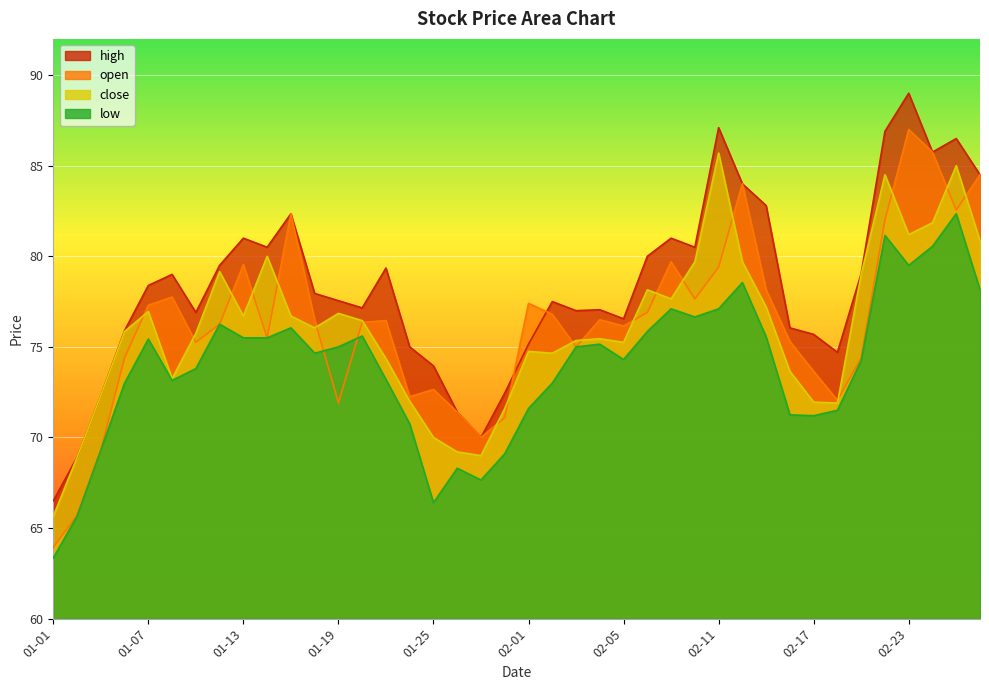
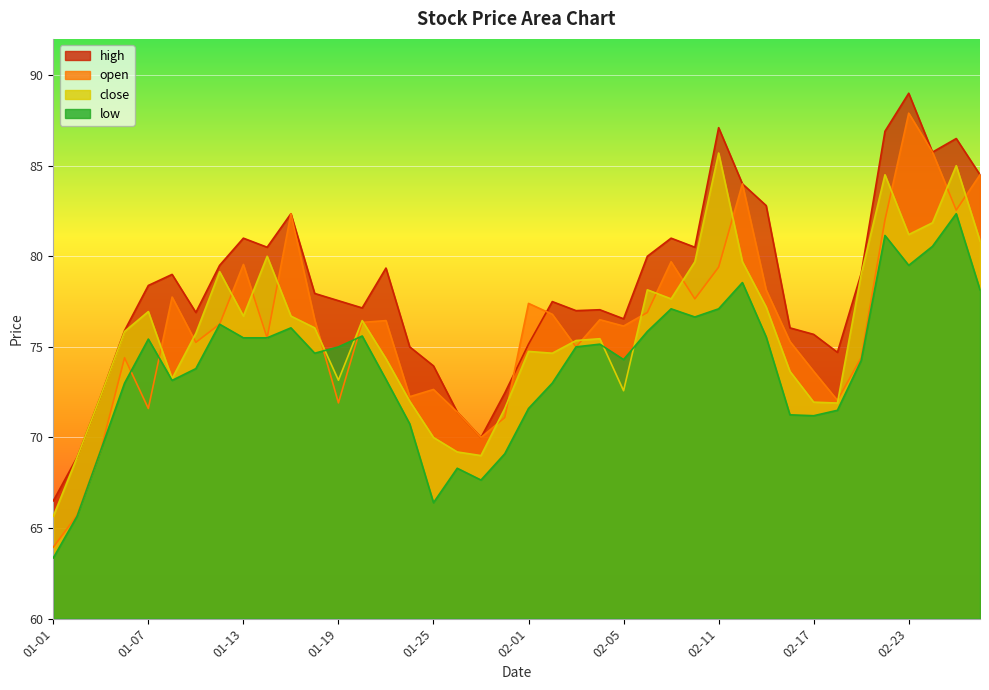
open, 01-07: 77.3 -> 71.6
close, 01-19: 76.9 -> 73.2
close, 02-05: 75.3 -> 72.6
open, 02-23: 87.0 -> 87.9
